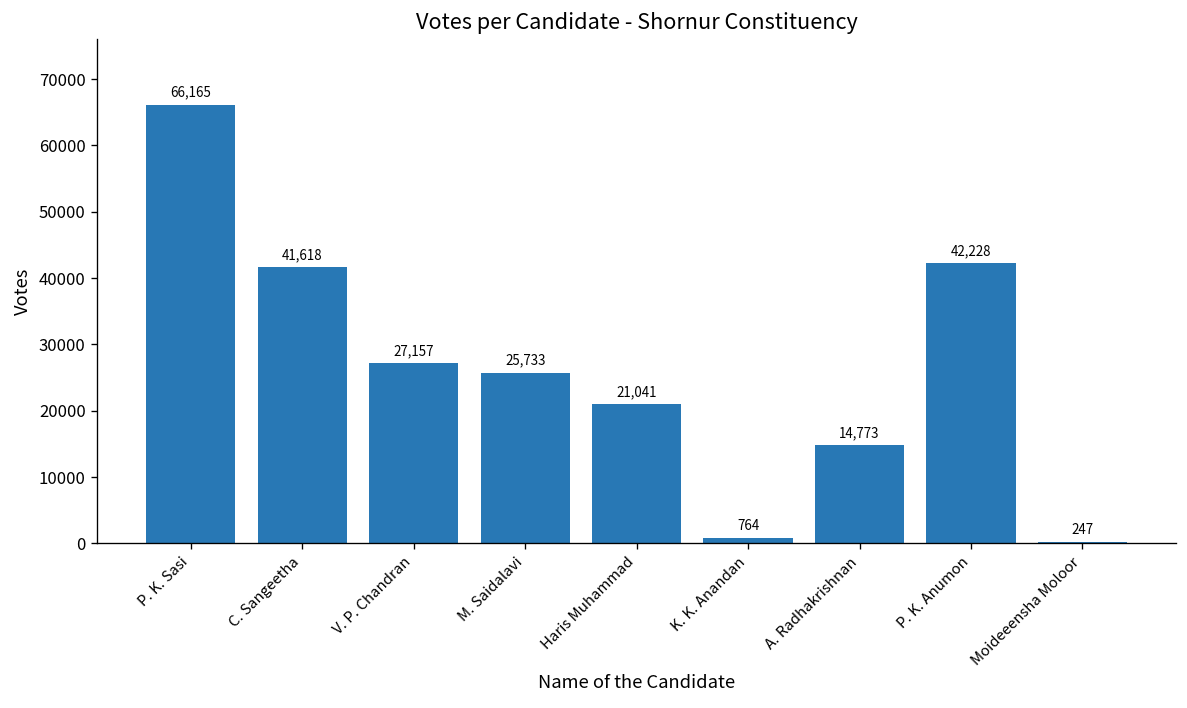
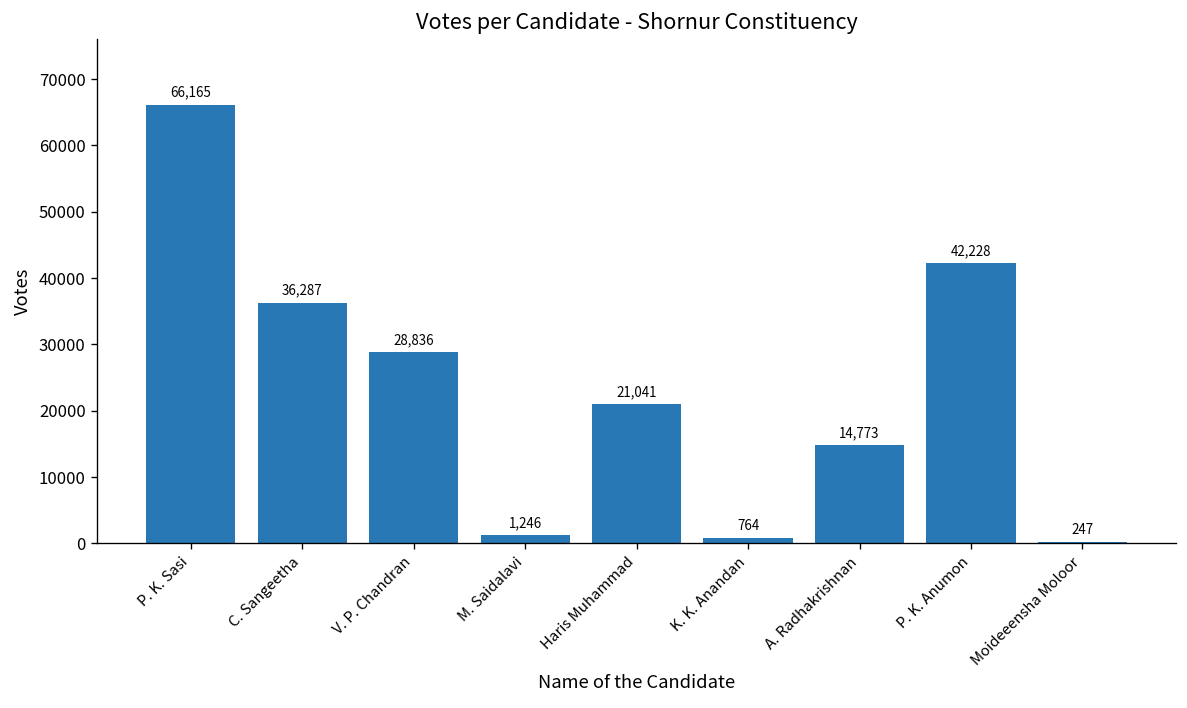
C. Sangeetha: 41,618 -> 36,287
V. P. Chandran: 27,157 -> 28,836
M. Saidalavi: 25,733 -> 1,246
